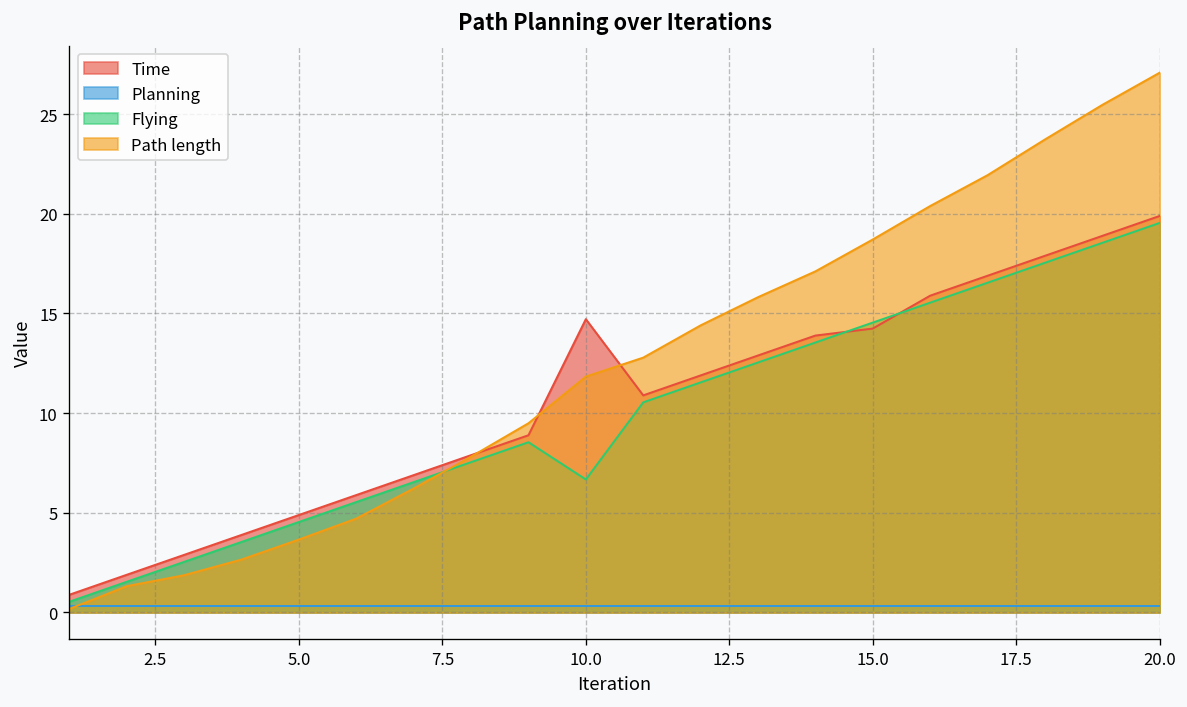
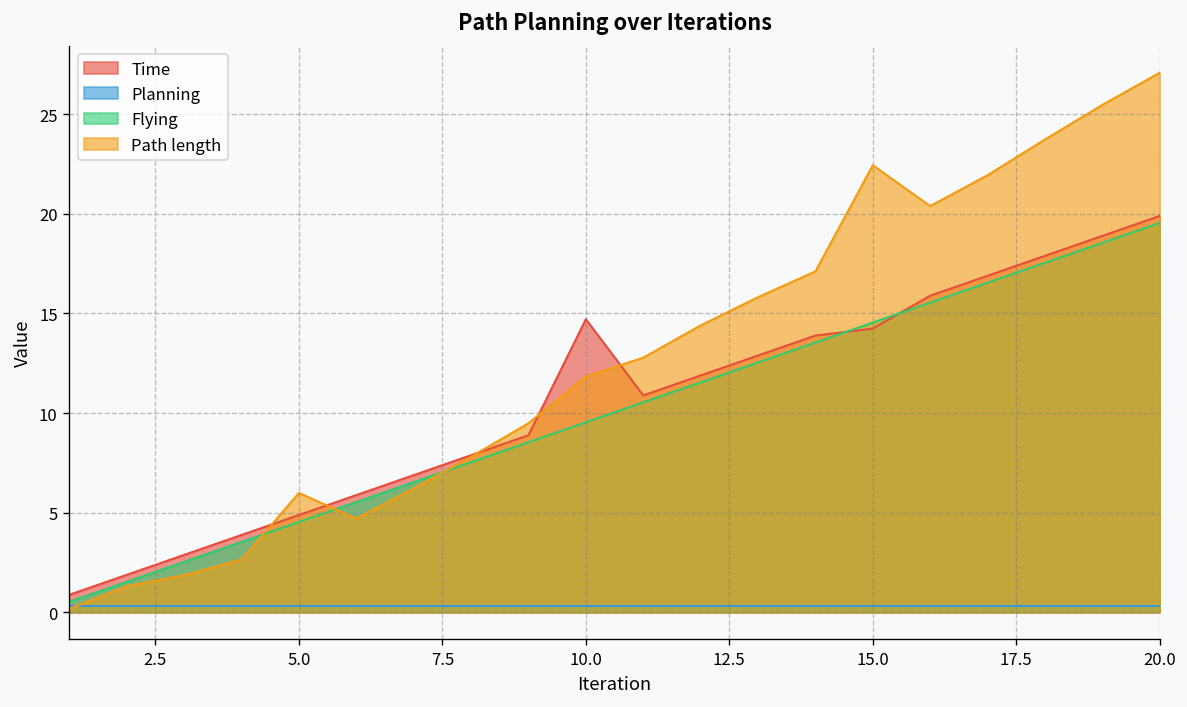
Path length, 5.0: 3.7 -> 6.0
Flying, 10.0: 6.7 -> 9.5
Path length, 15.0: 18.7 -> 22.4
